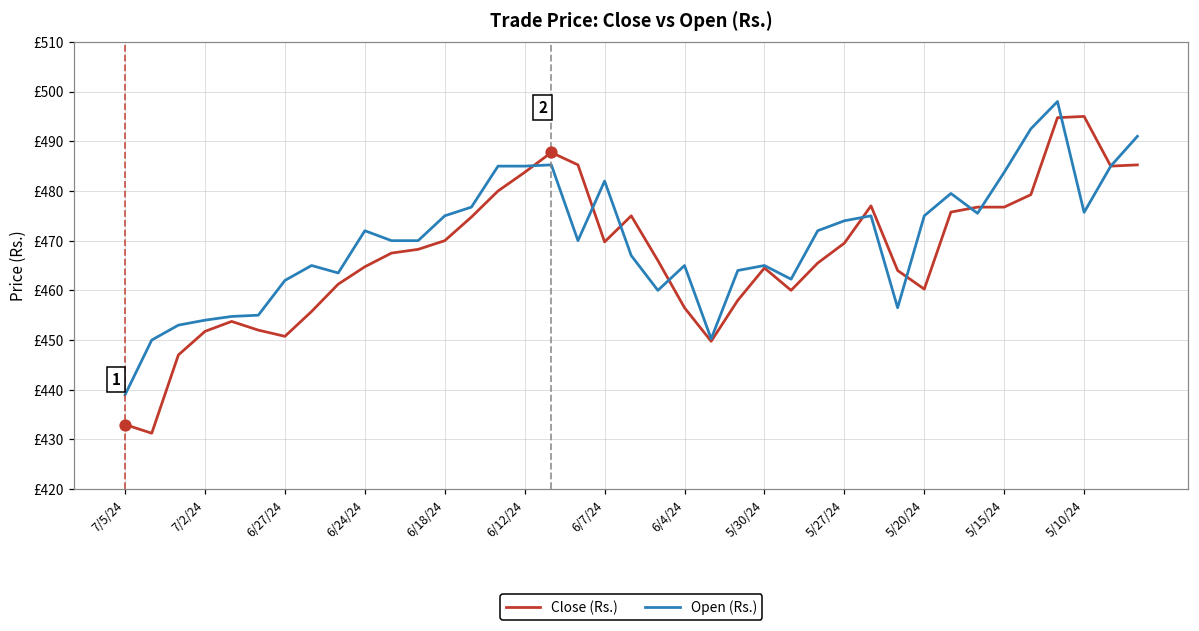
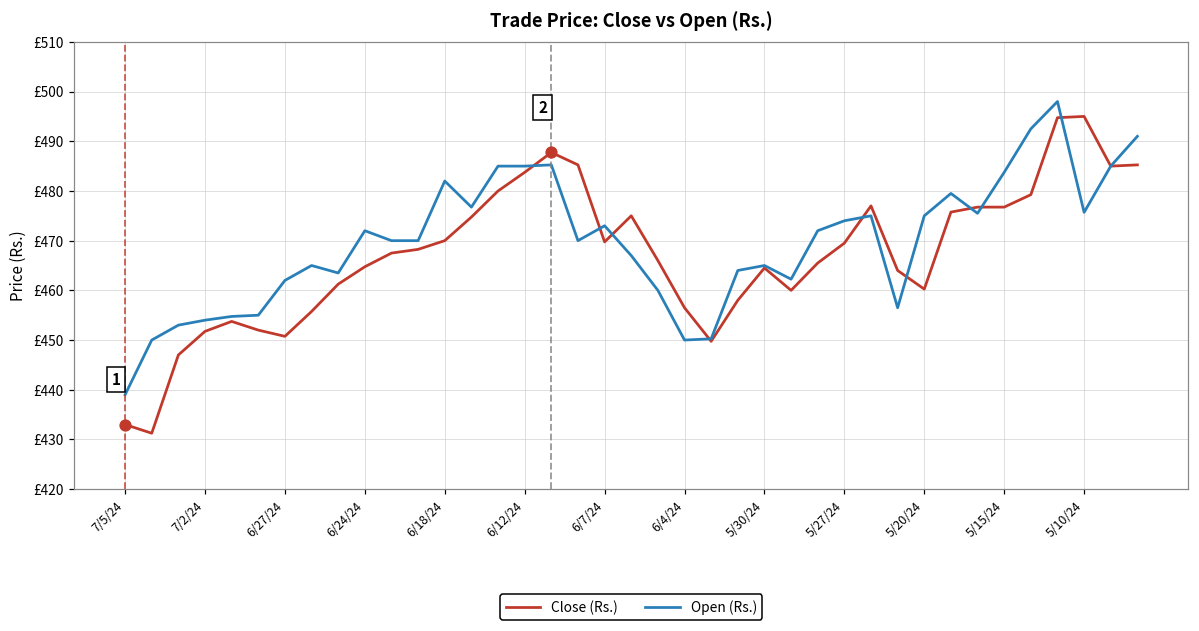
Open (Rs.), 6/18/24: £475 -> £482
Open (Rs.), 6/7/24: £482 -> £473
Open (Rs.), 6/4/24: £465 -> £450
